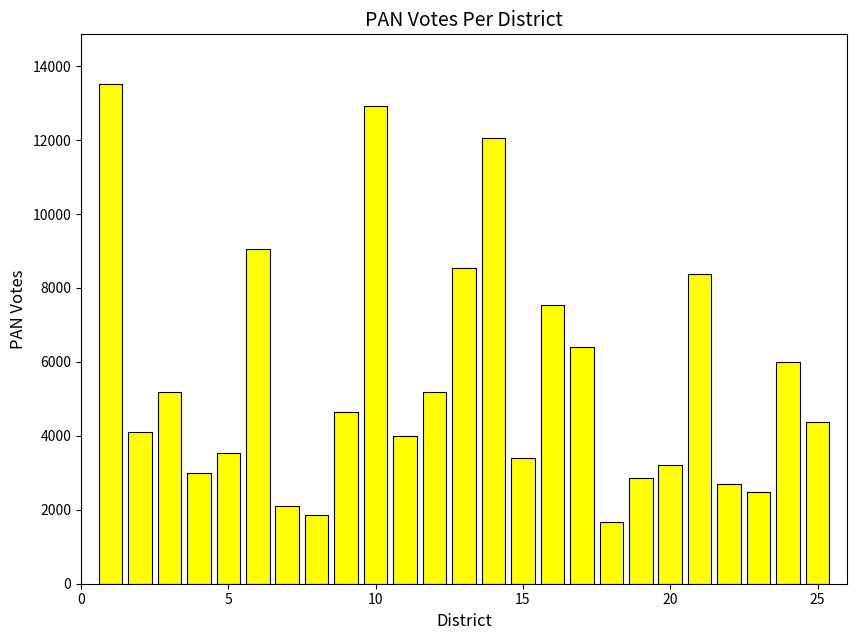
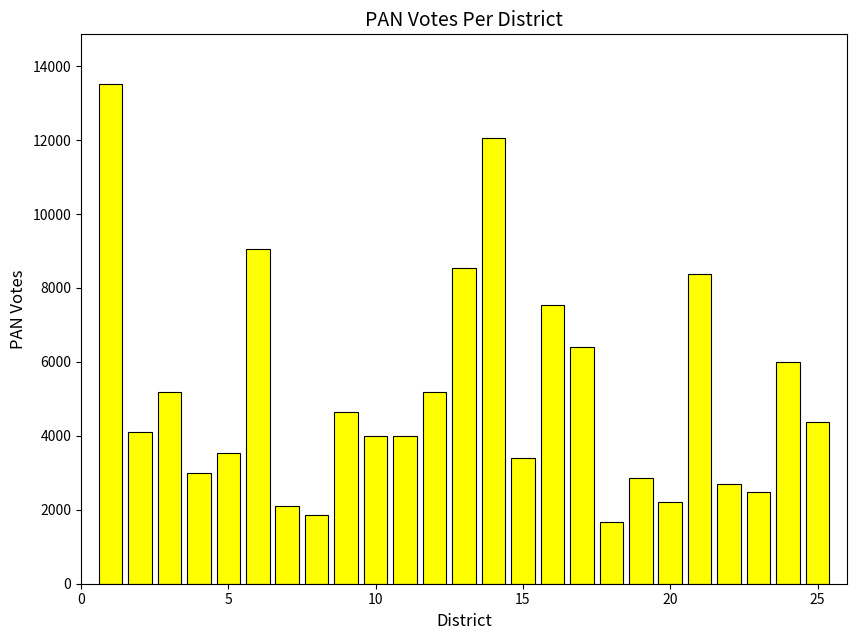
10: 12900 -> 4000
20: 3200 -> 2200
